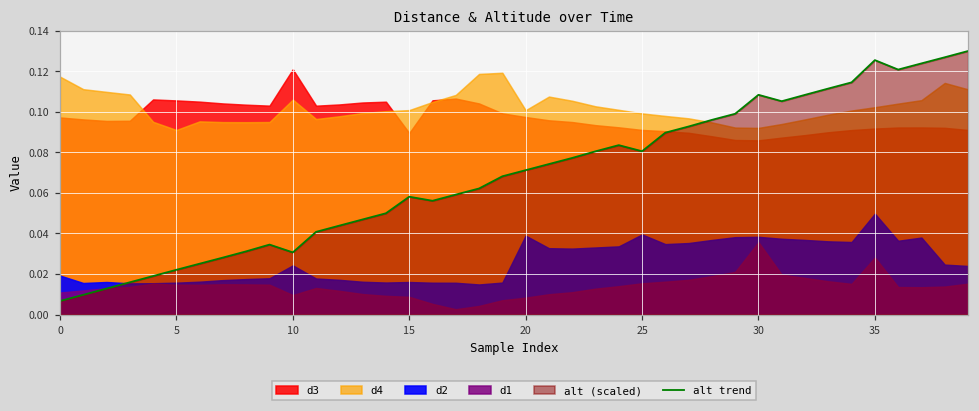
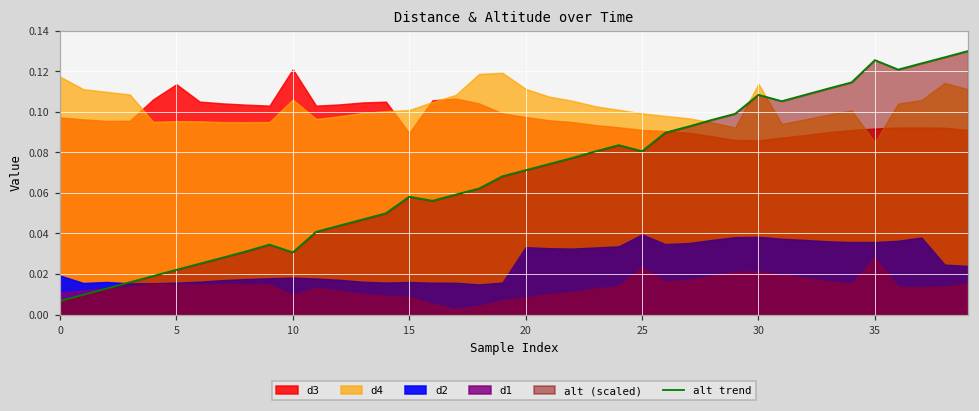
d3, 5: 0.106 -> 0.114
d4, 5: 0.091 -> 0.095
d2, 10: 0.024 -> 0.018
d4, 20: 0.101 -> 0.111
d2, 20: 0.039 -> 0.033
d1, 25: 0.015 -> 0.023
d4, 30: 0.092 -> 0.114
d1, 30: 0.036 -> 0.021
d4, 35: 0.102 -> 0.085
d2, 35: 0.050 -> 0.036
